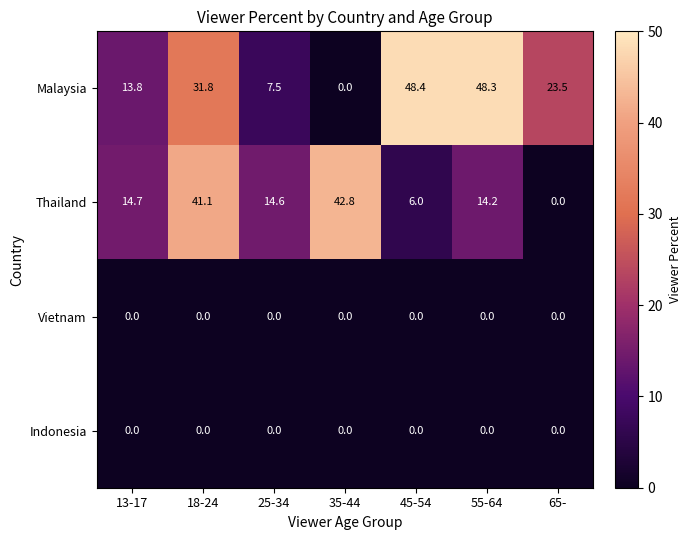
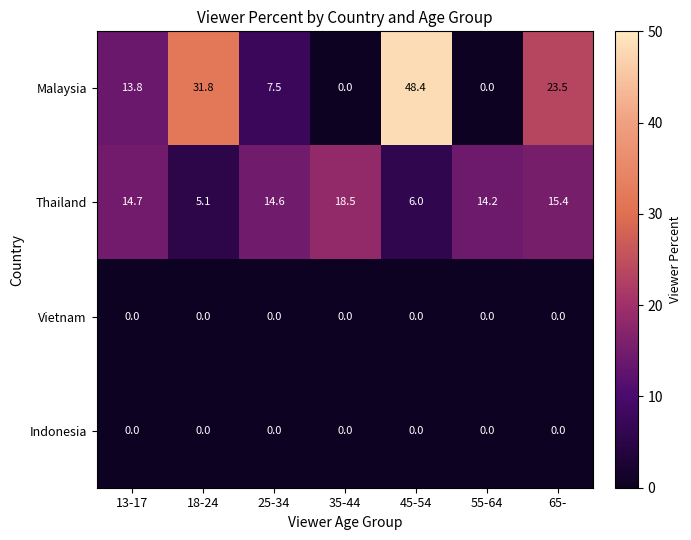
Malaysia, 55-64: 48.3 -> 0.0
Thailand, 18-24: 41.1 -> 5.1
Thailand, 35-44: 42.8 -> 18.5
Thailand, 65-: 0.0 -> 15.4
